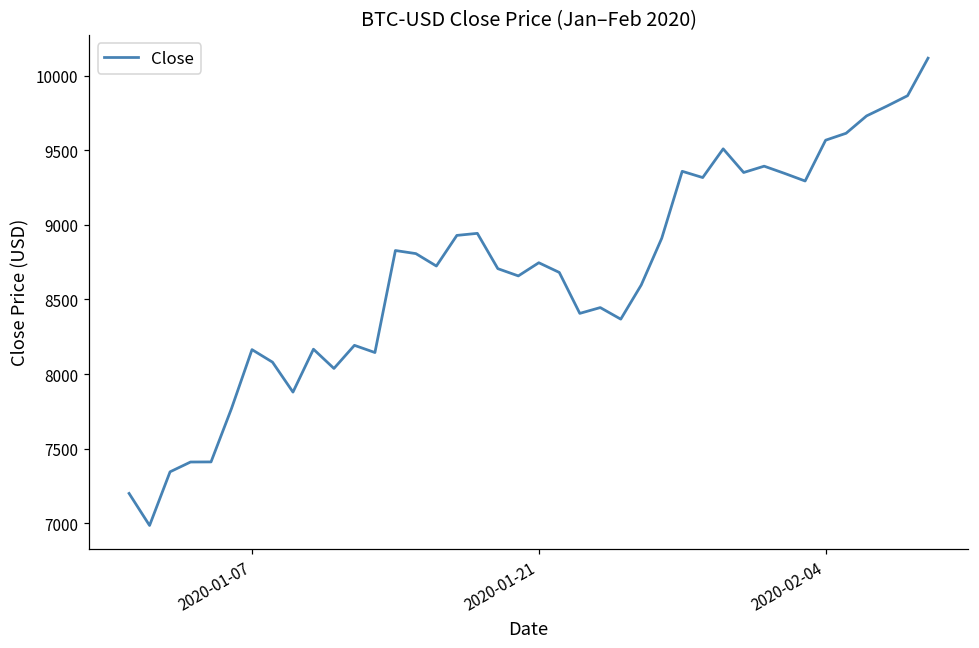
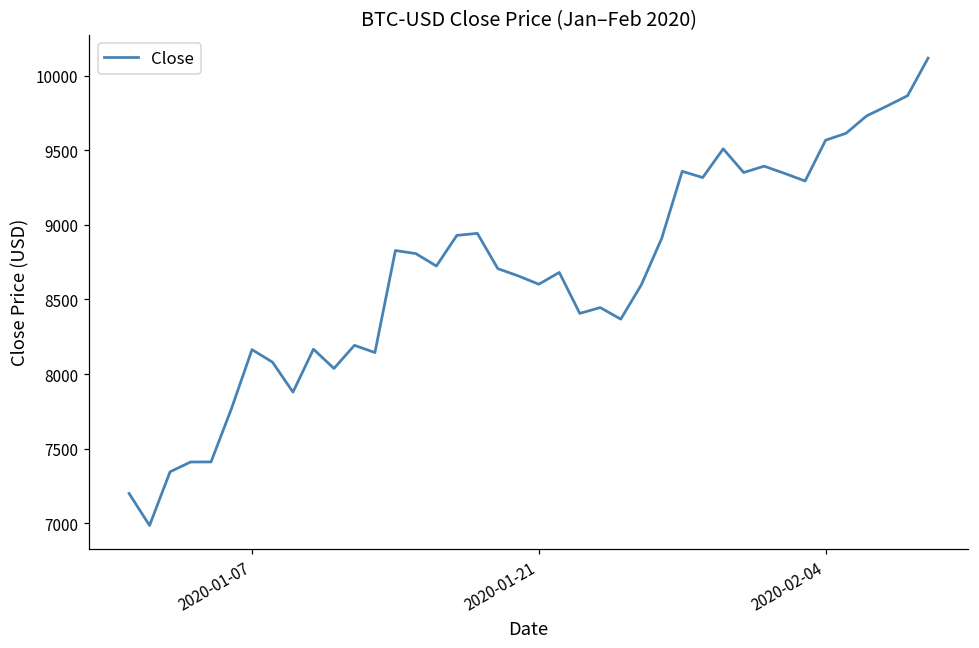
2020-01-21: 8750 -> 8600
